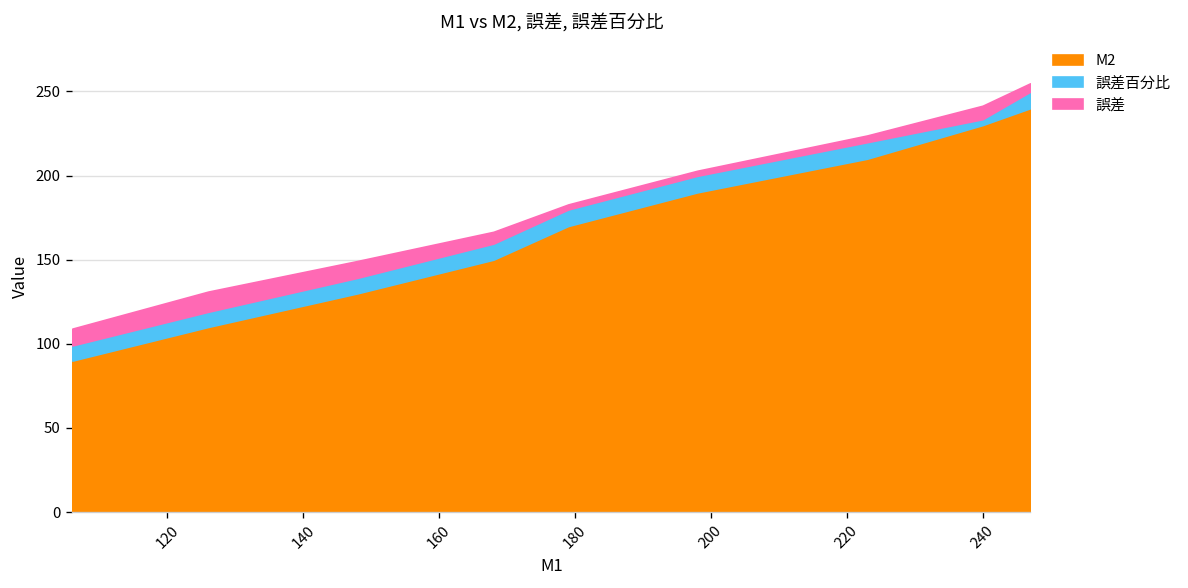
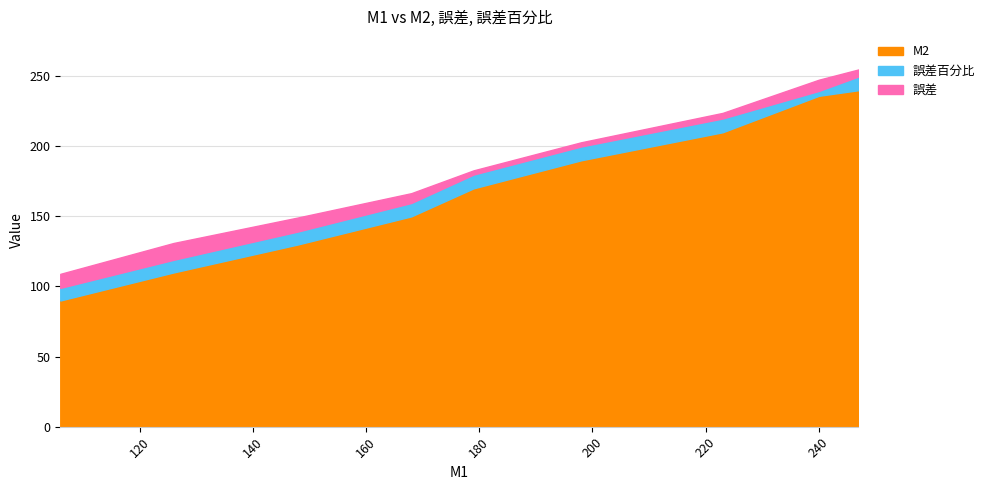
M2, 240: 230 -> 236
